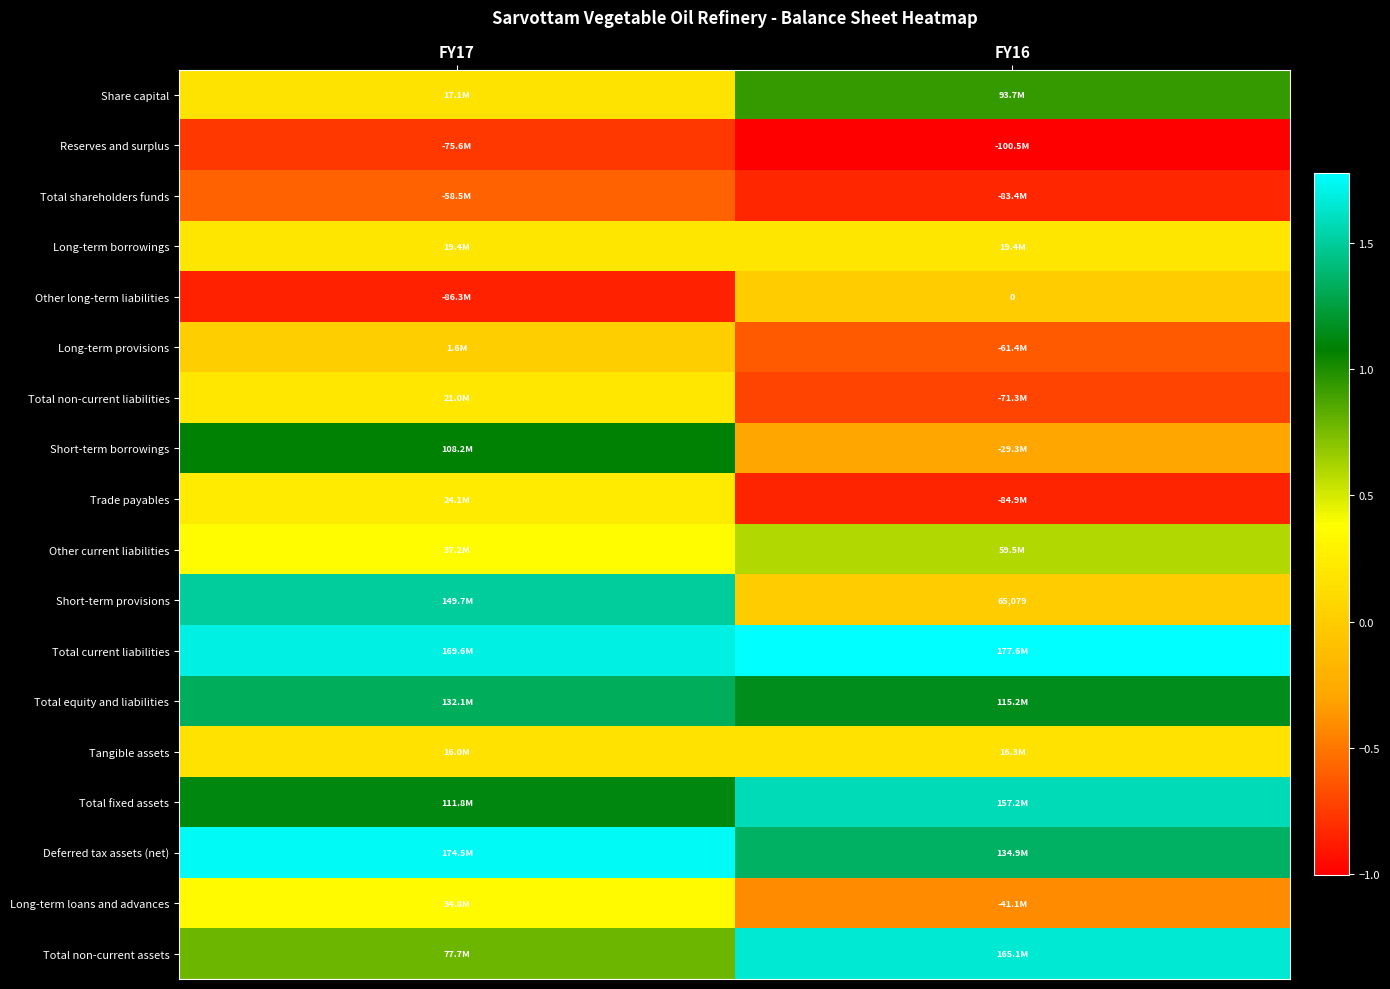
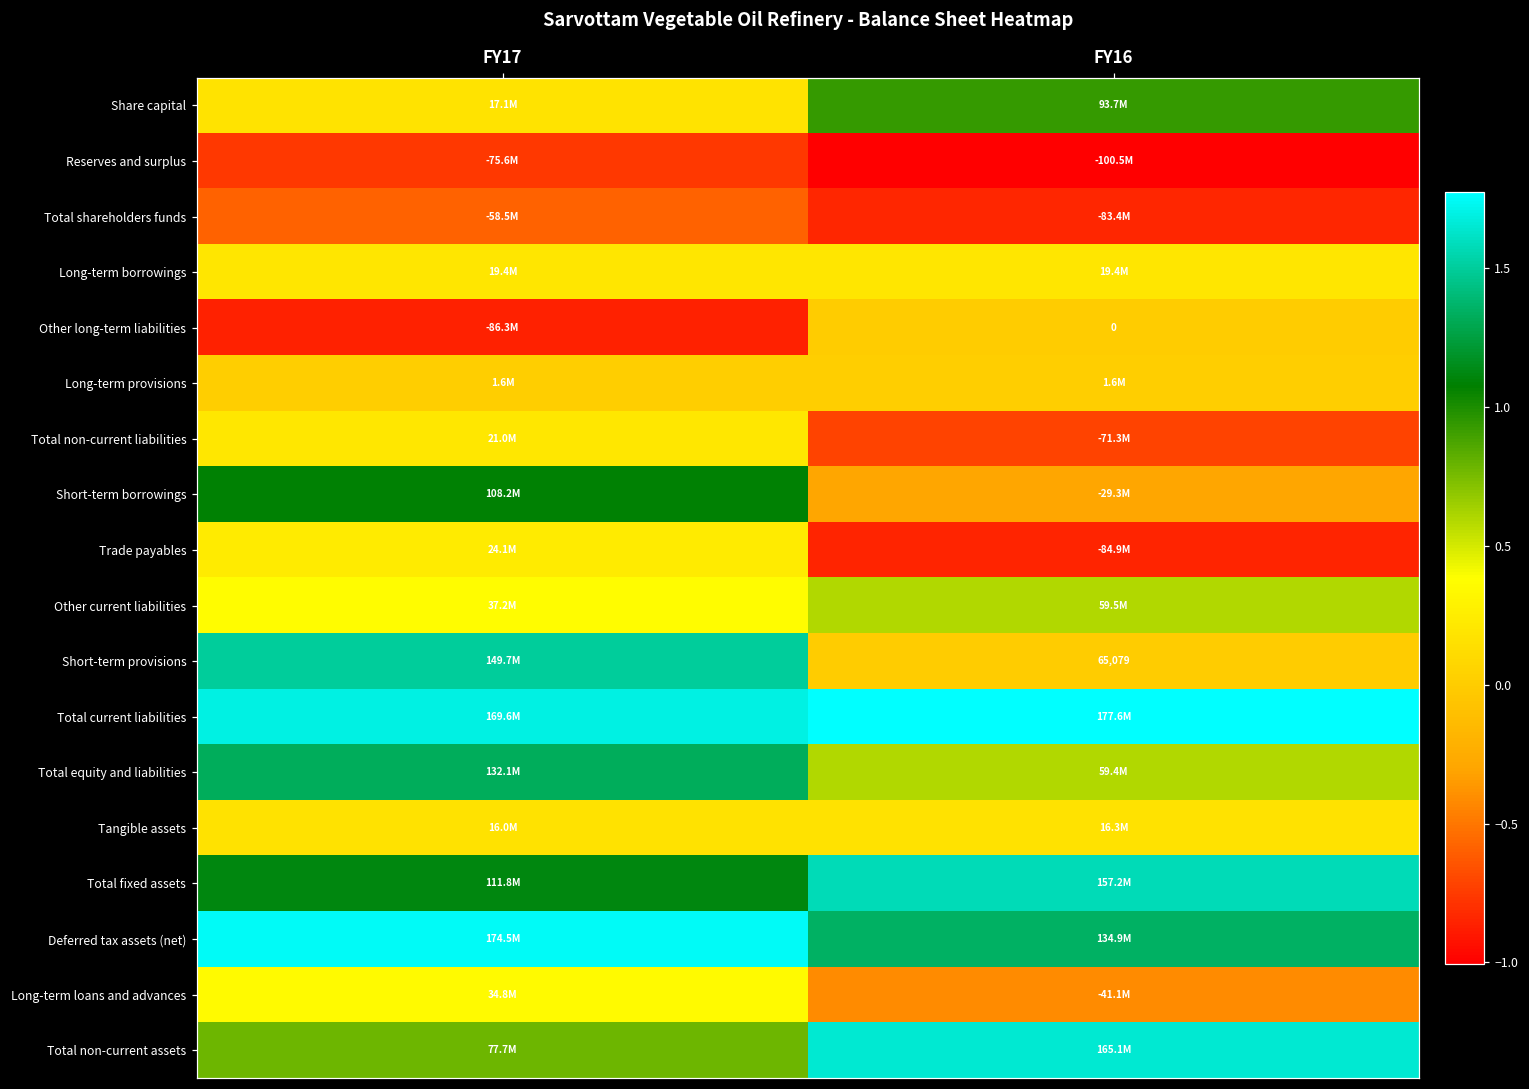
Long-term provisions, FY16: -61.4M -> 1.6M
Total equity and liabilities, FY16: 115.2M -> 59.4M
